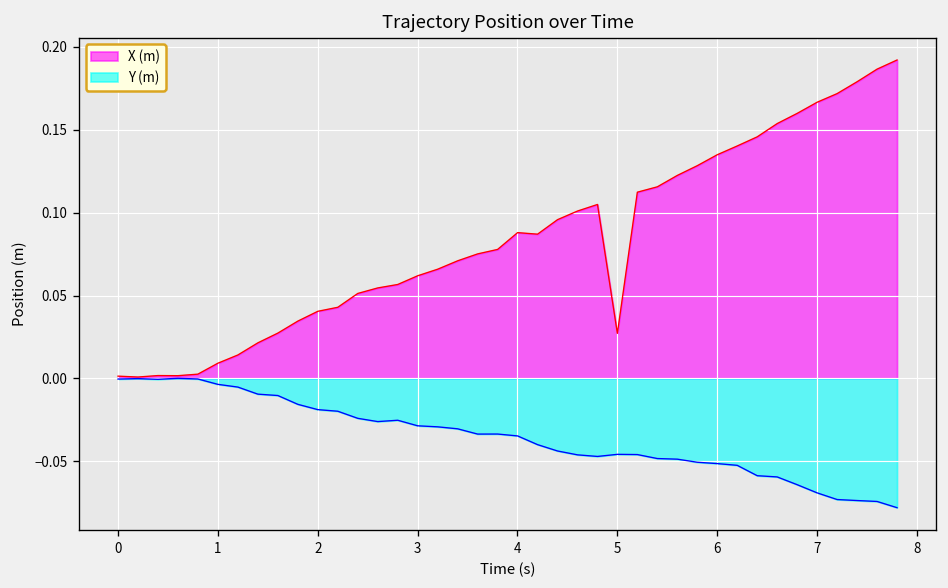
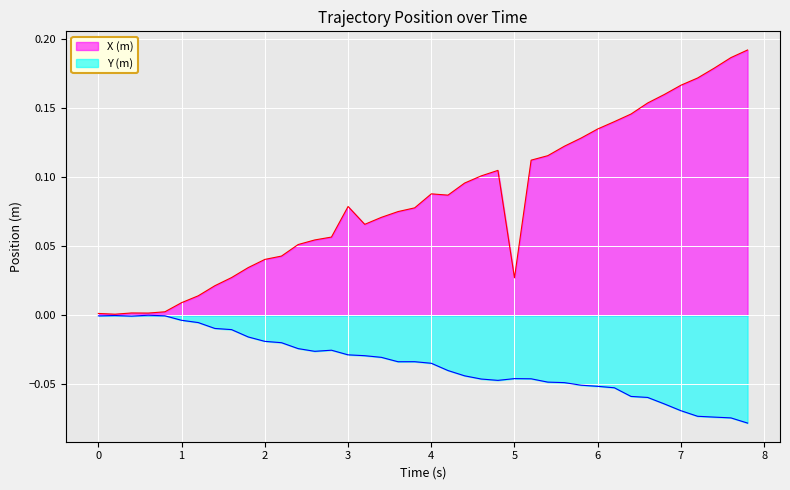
X (m), 3: 0.062 -> 0.079
